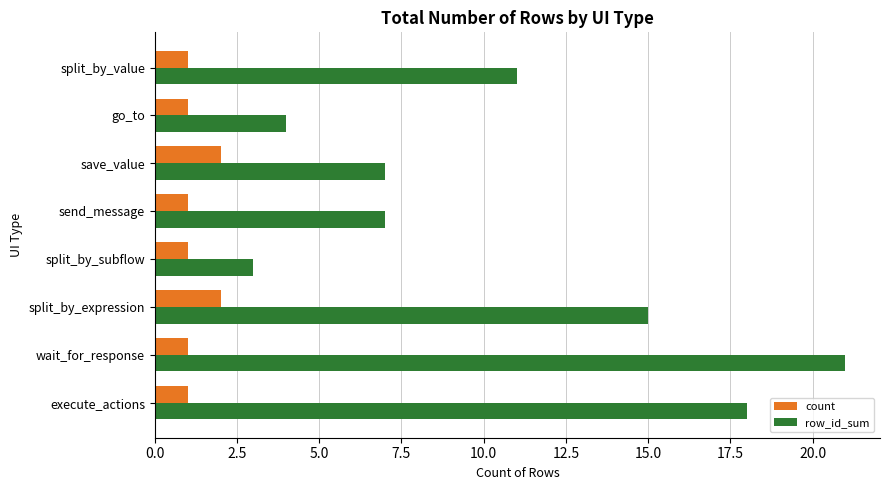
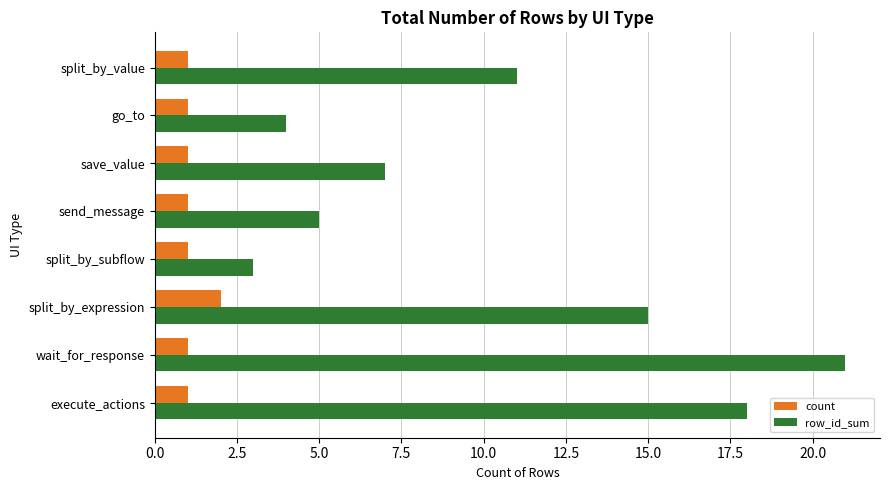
count, save_value: 2 -> 1
row_id_sum, send_message: 7 -> 5
